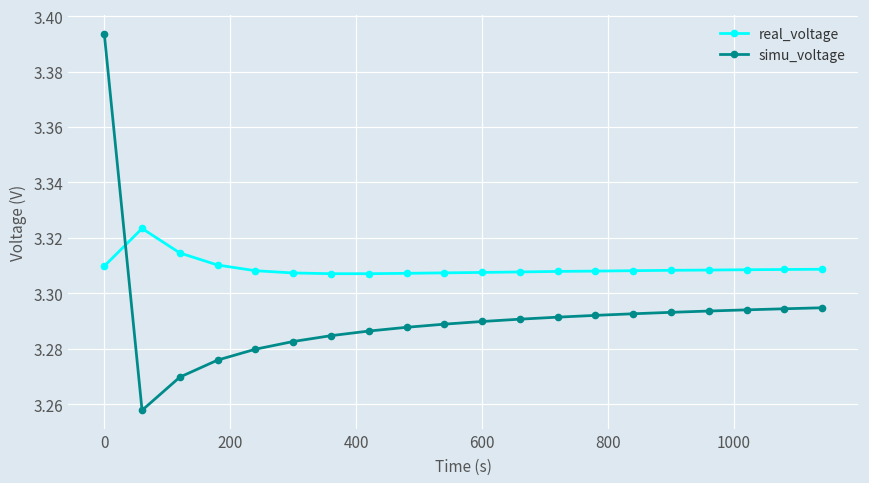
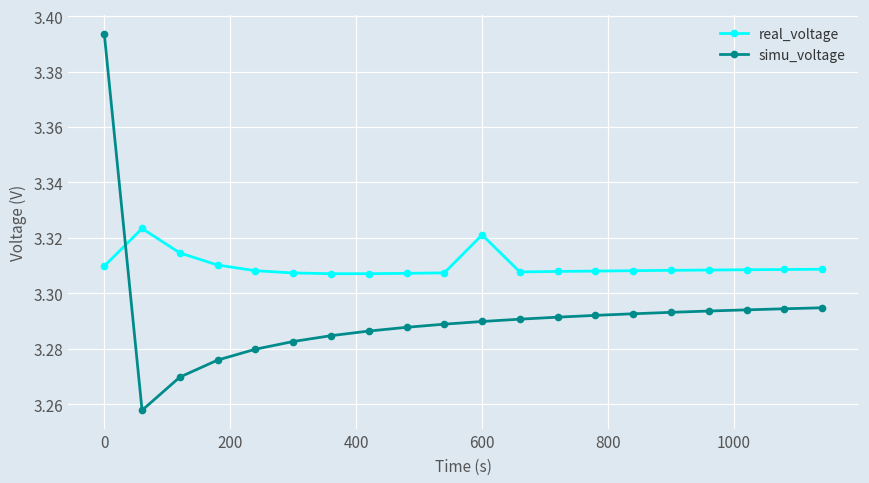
real_voltage, 600: 3.308 -> 3.321
